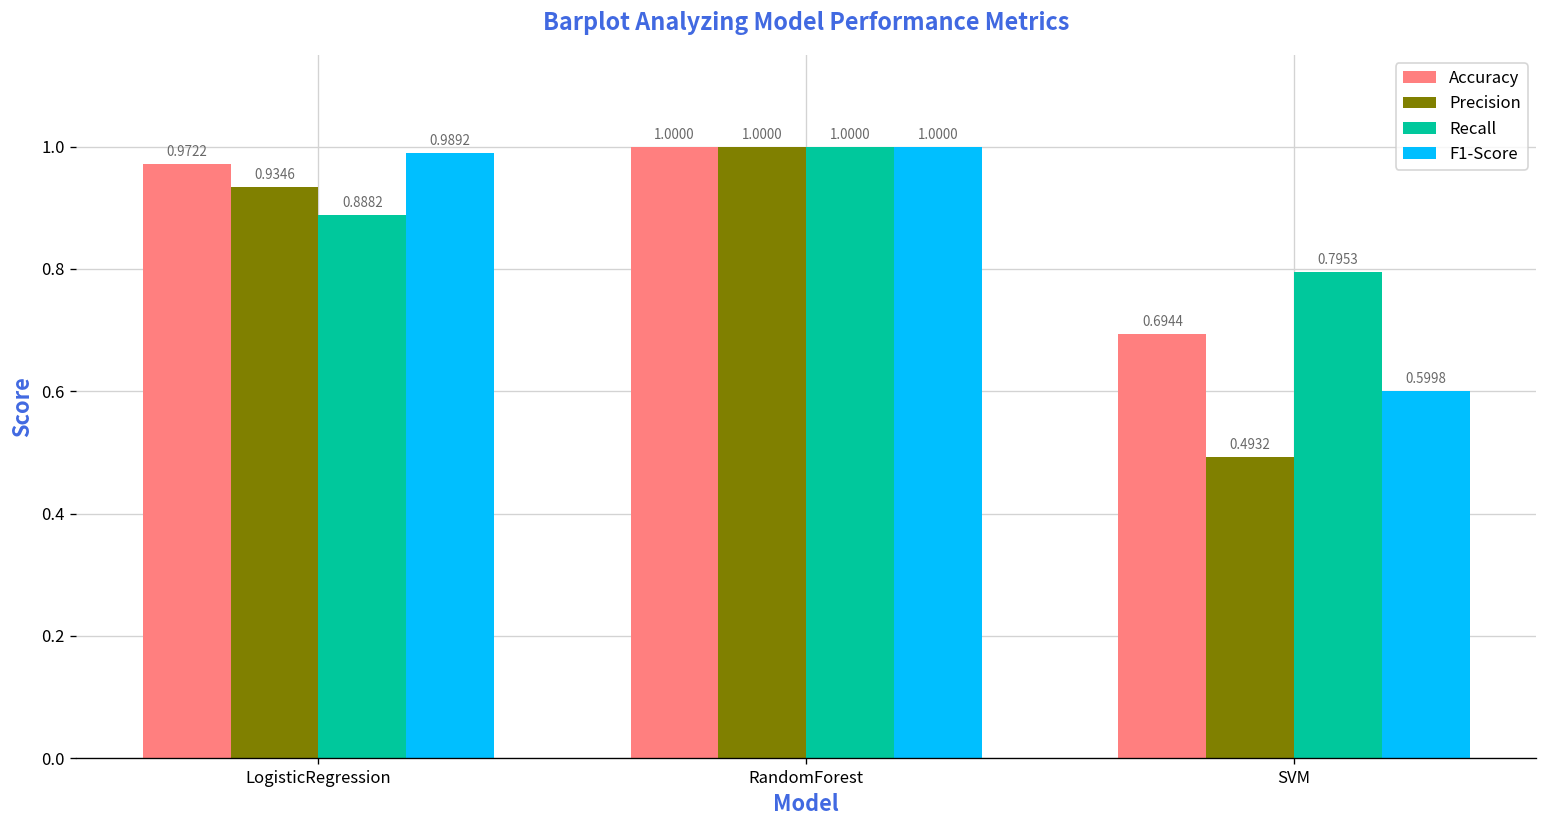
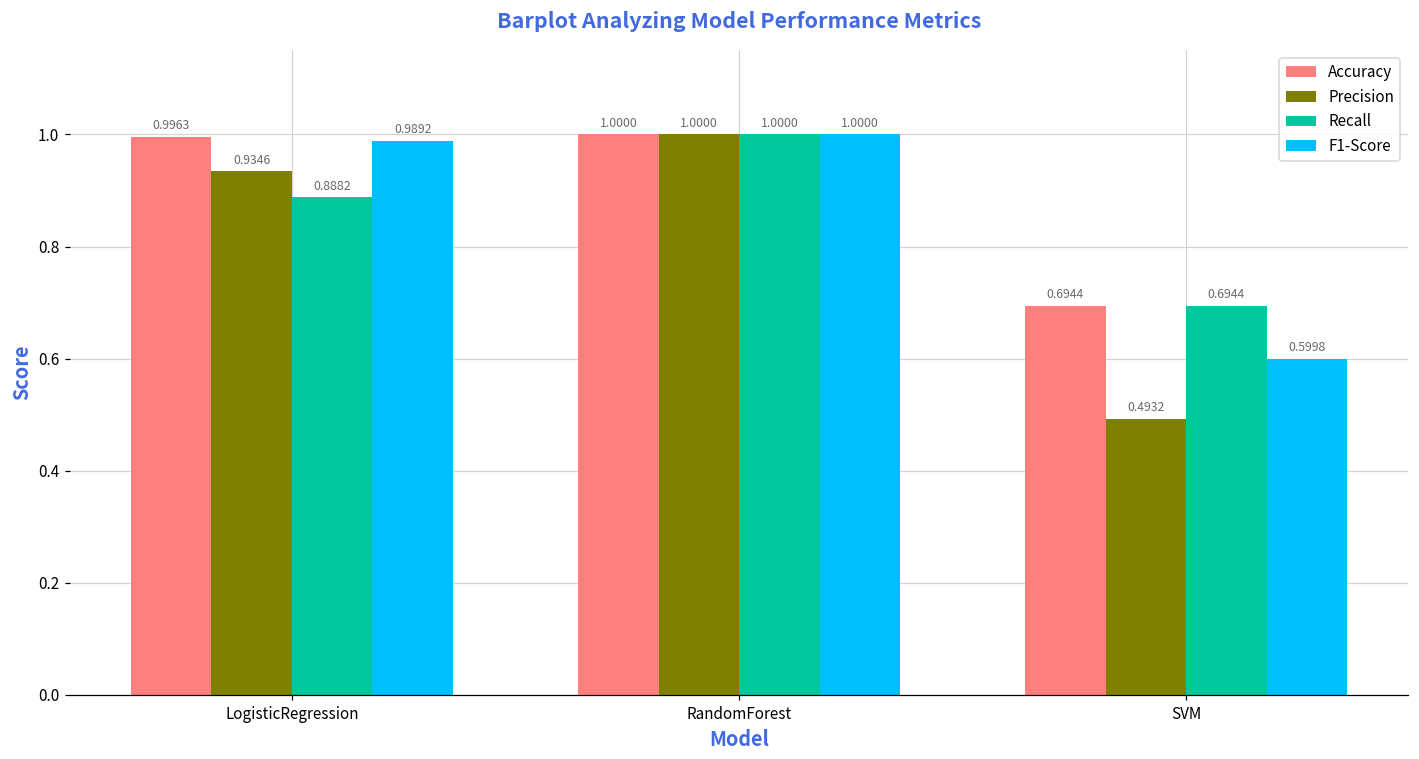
Accuracy, LogisticRegression: 0.9722 -> 0.9963
Recall, SVM: 0.7953 -> 0.6944
